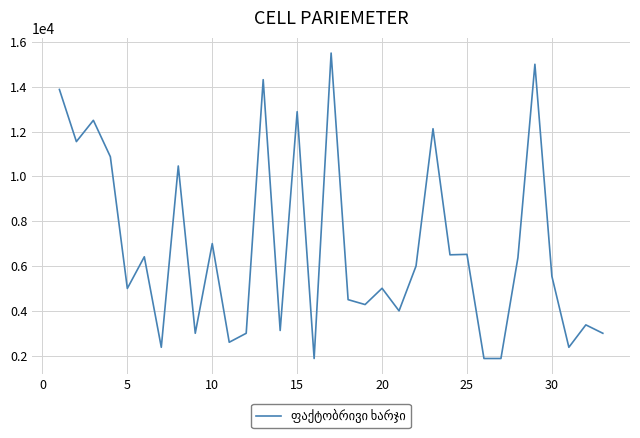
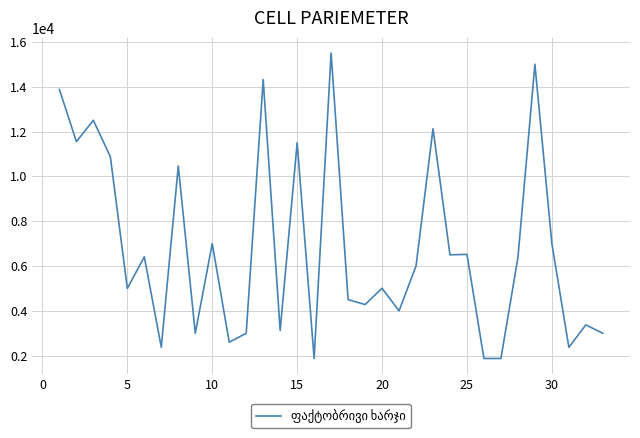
15: 12900 -> 11500
30: 5500 -> 7000
